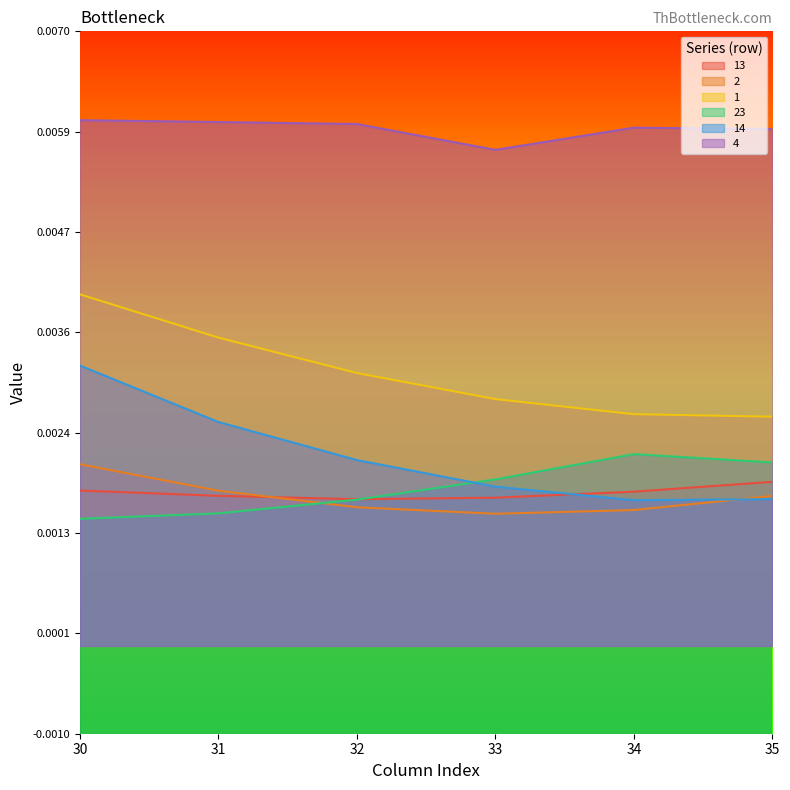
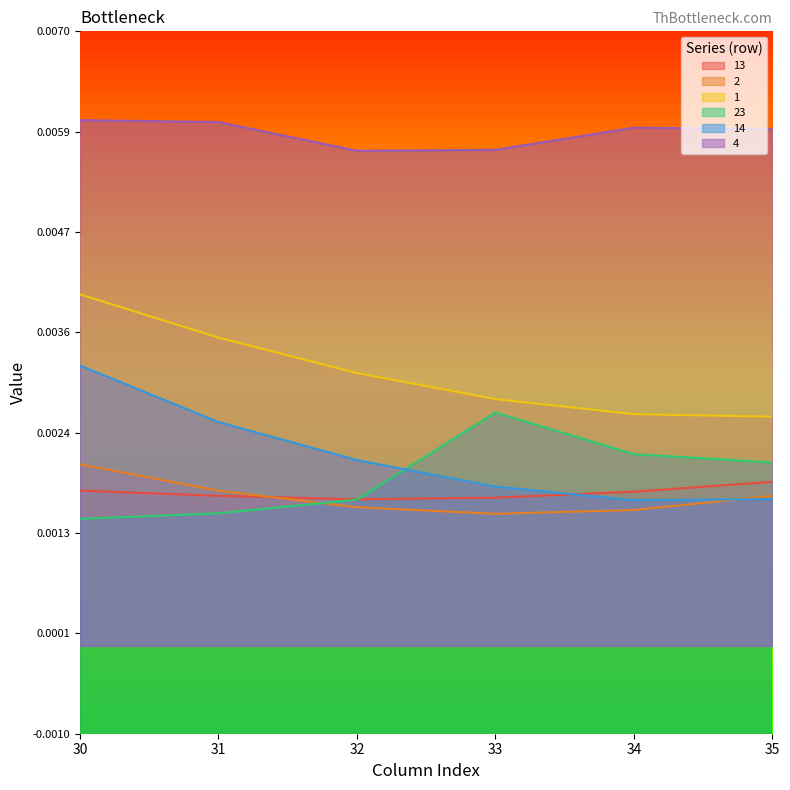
4, 32: 0.0059 -> 0.0056
23, 33: 0.0019 -> 0.0027
